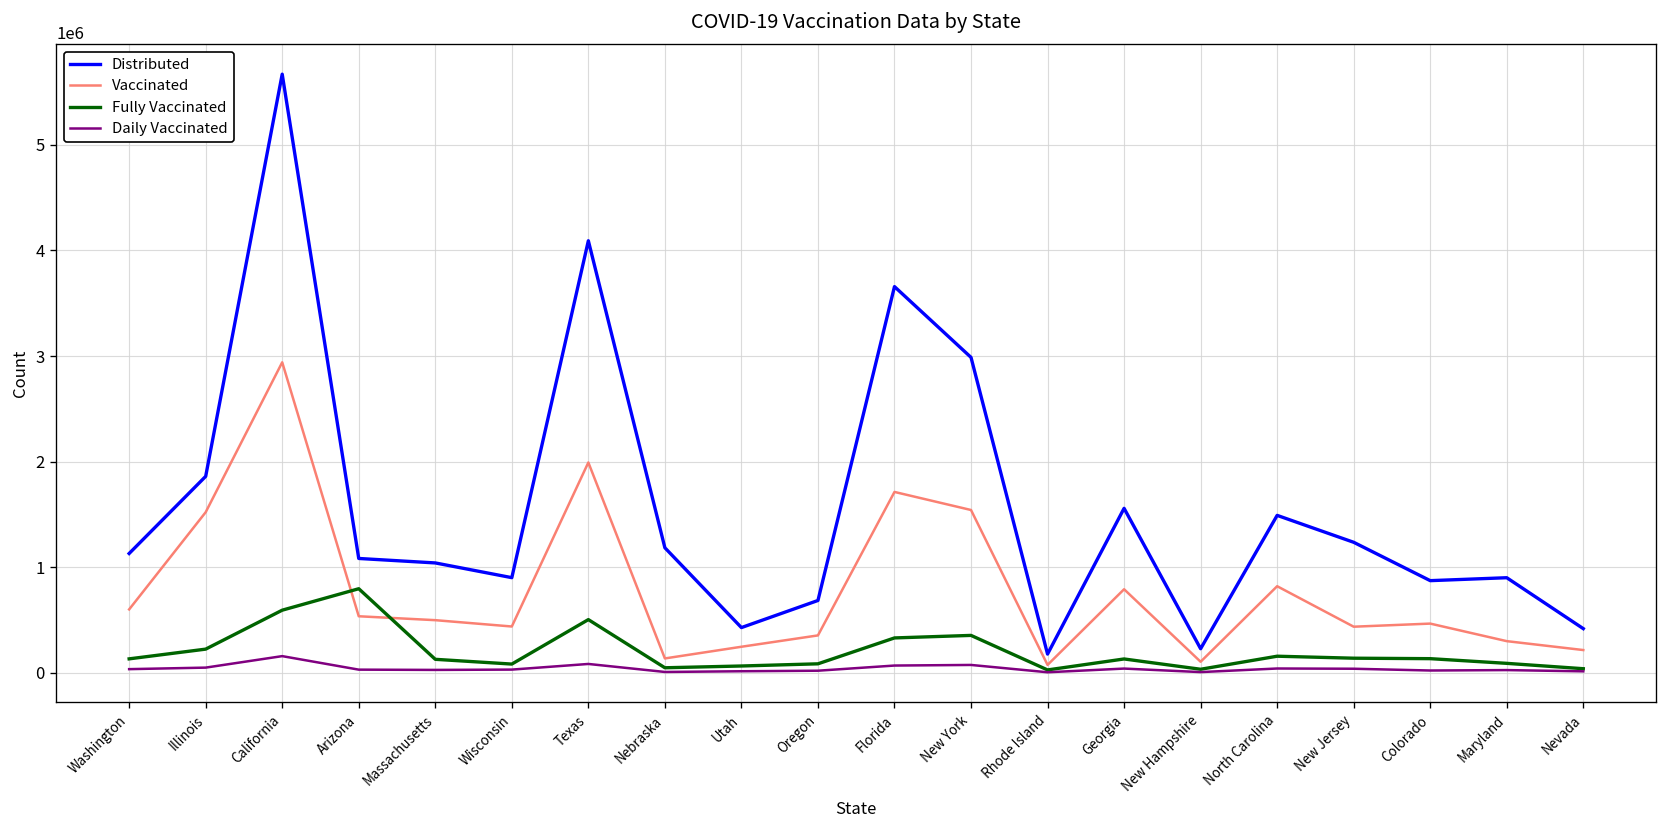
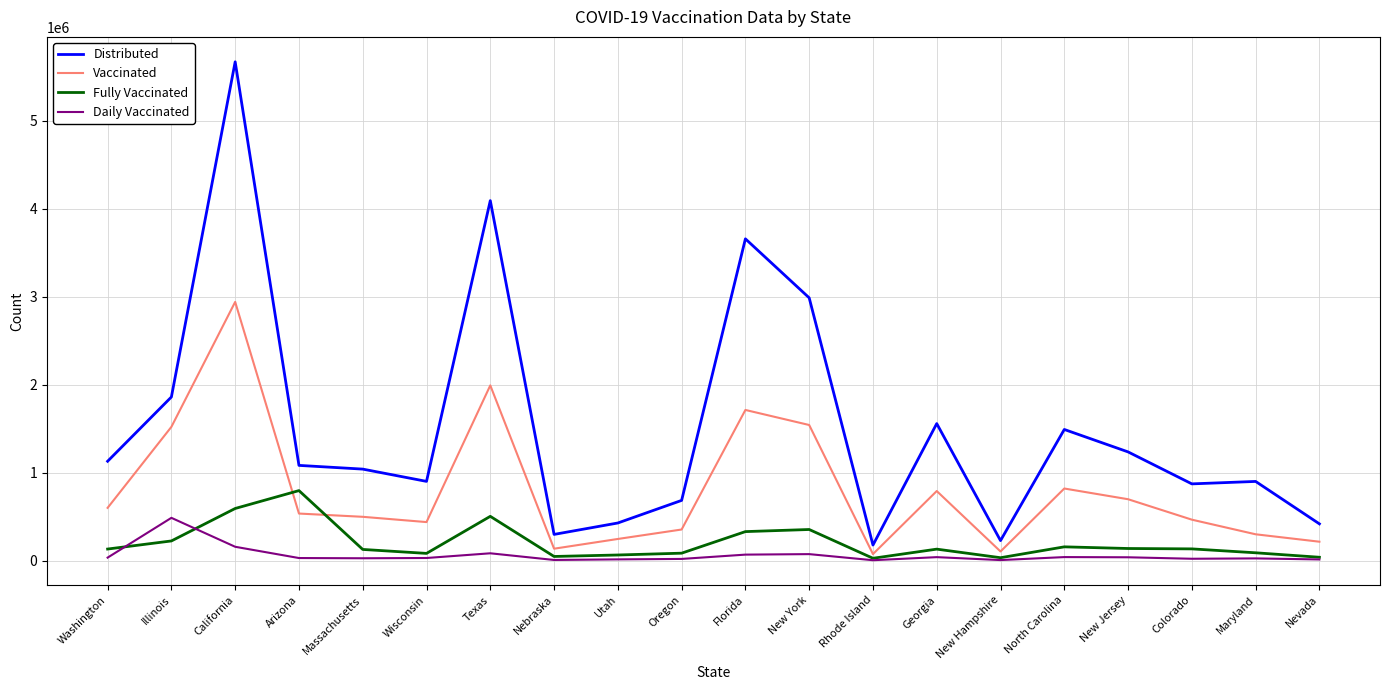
Daily Vaccinated, Illinois: 0 -> 500000
Distributed, Nebraska: 1200000 -> 300000
Vaccinated, New Jersey: 400000 -> 700000
